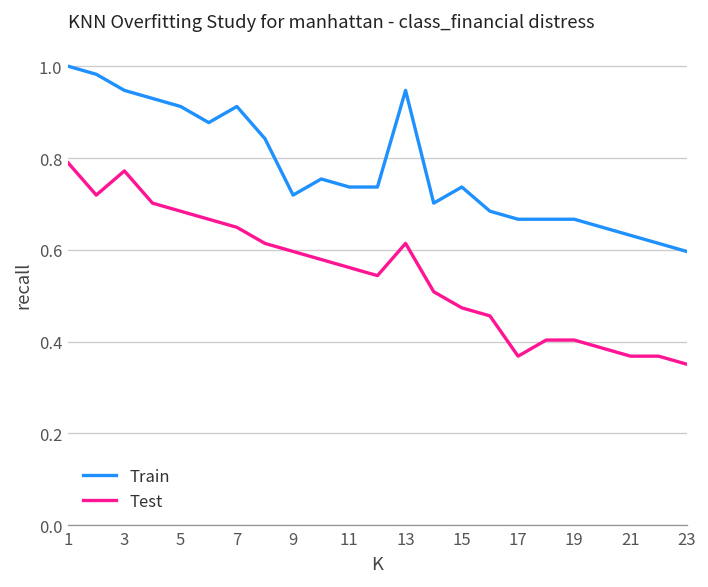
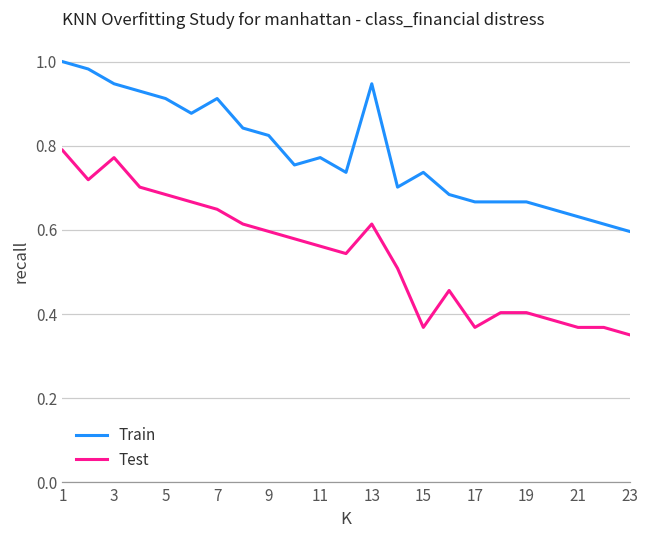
Train, 9: 0.72 -> 0.82
Train, 11: 0.74 -> 0.77
Test, 15: 0.47 -> 0.37
